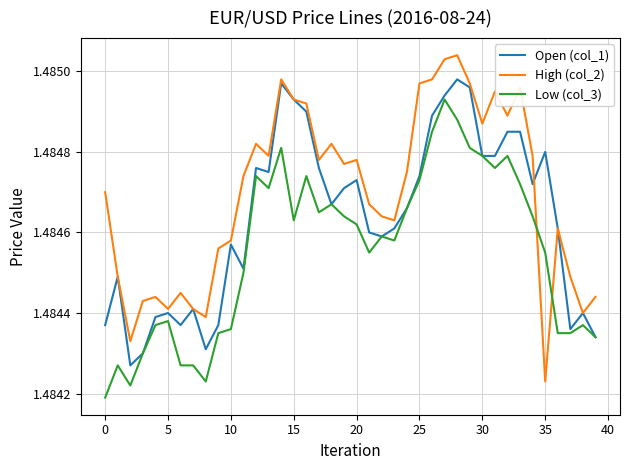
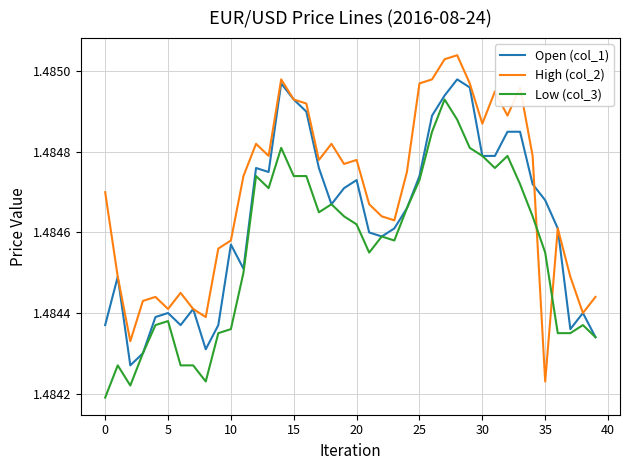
Low (col_3), 15: 1.48463 -> 1.48474
Open (col_1), 35: 1.48480 -> 1.48468
